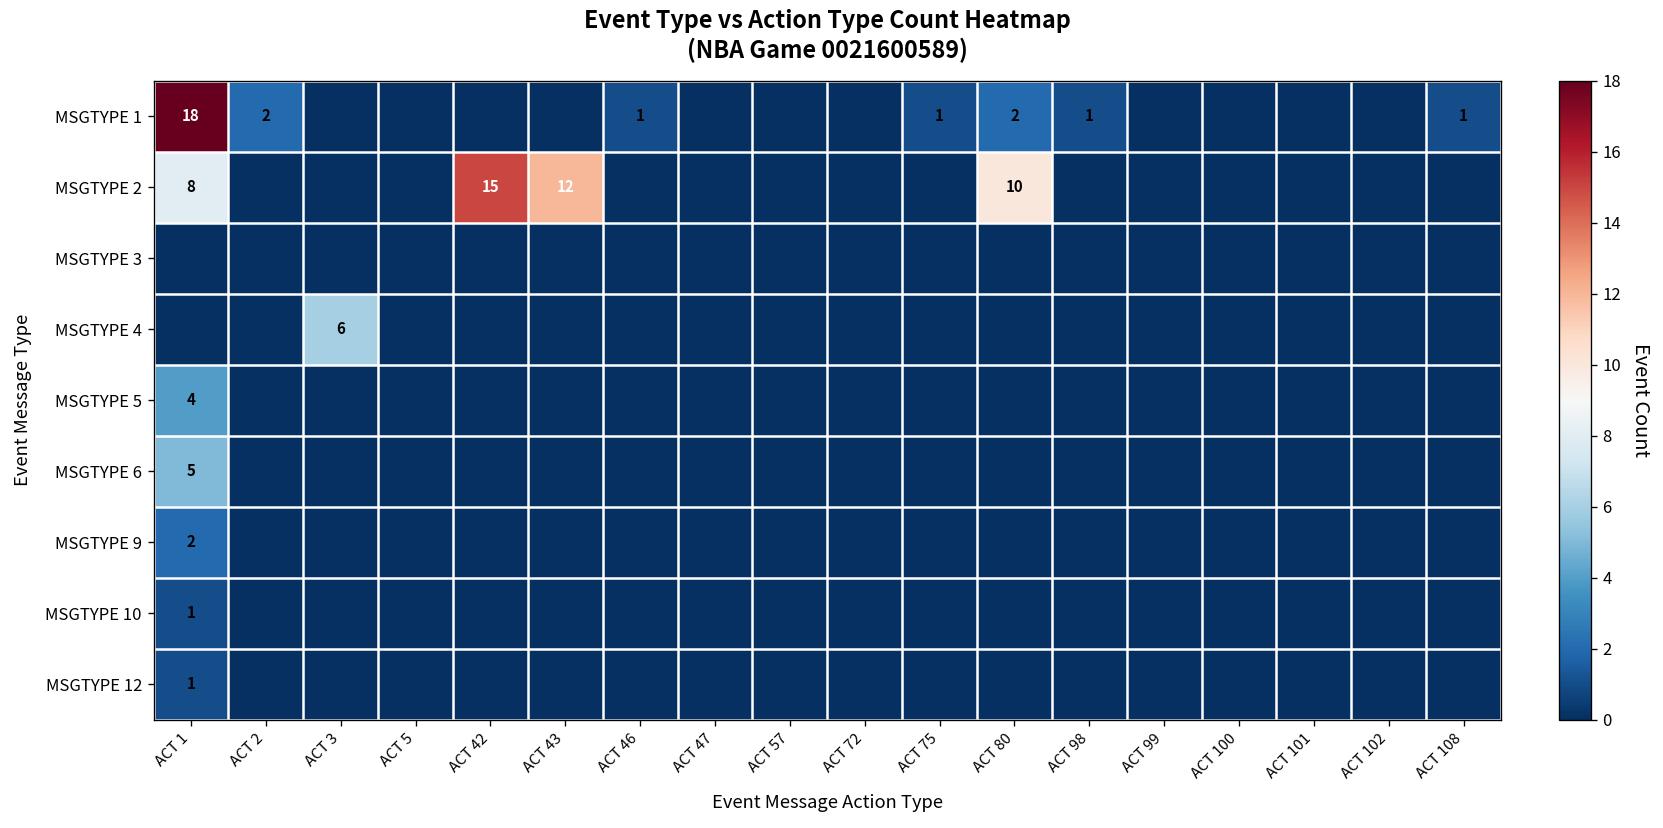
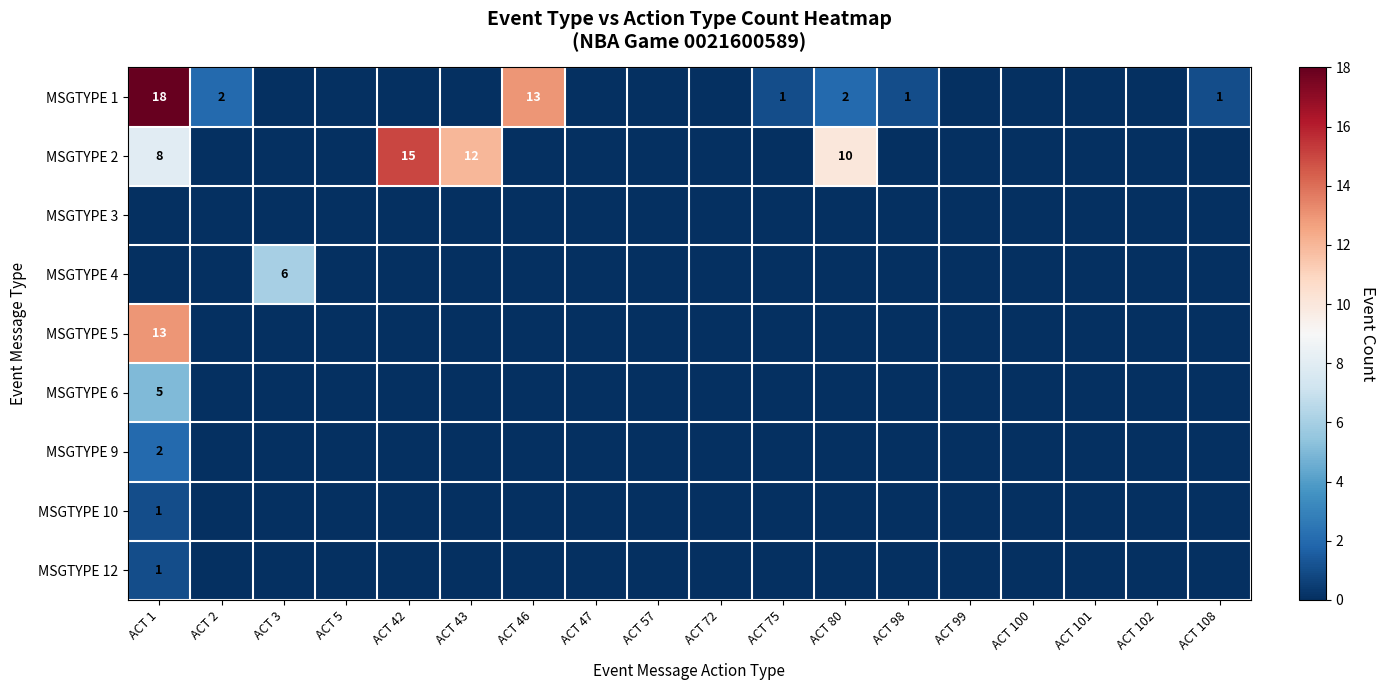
MSGTYPE 1, ACT 46: 1 -> 13
MSGTYPE 5, ACT 1: 4 -> 13
